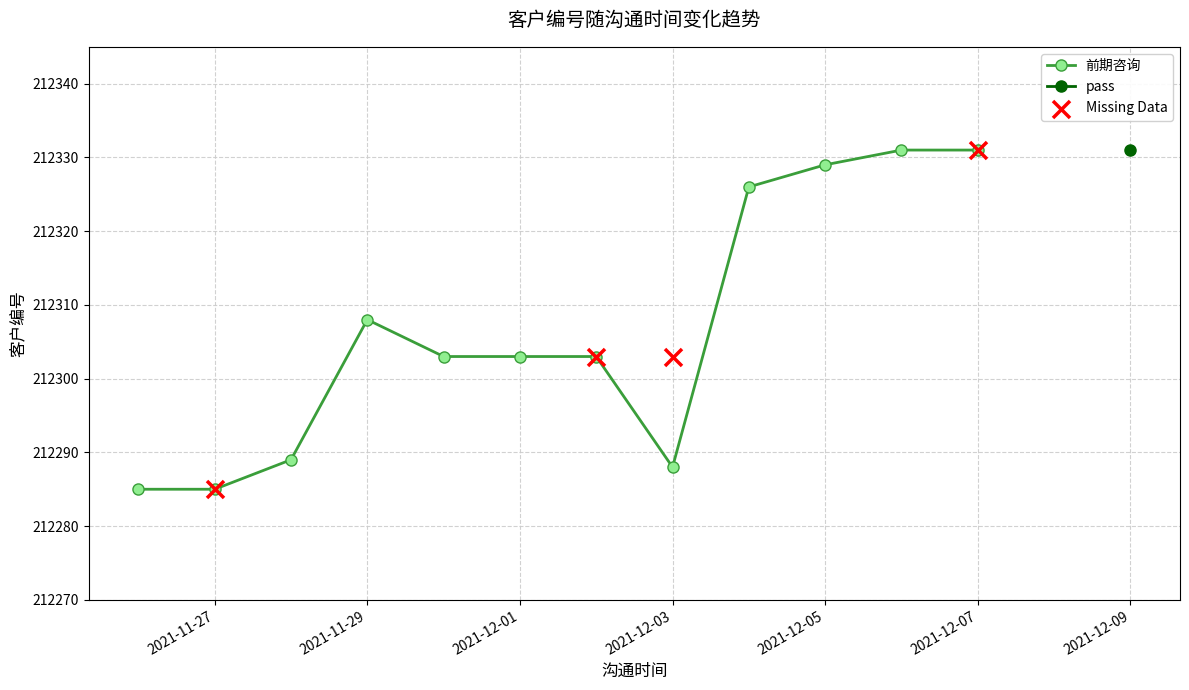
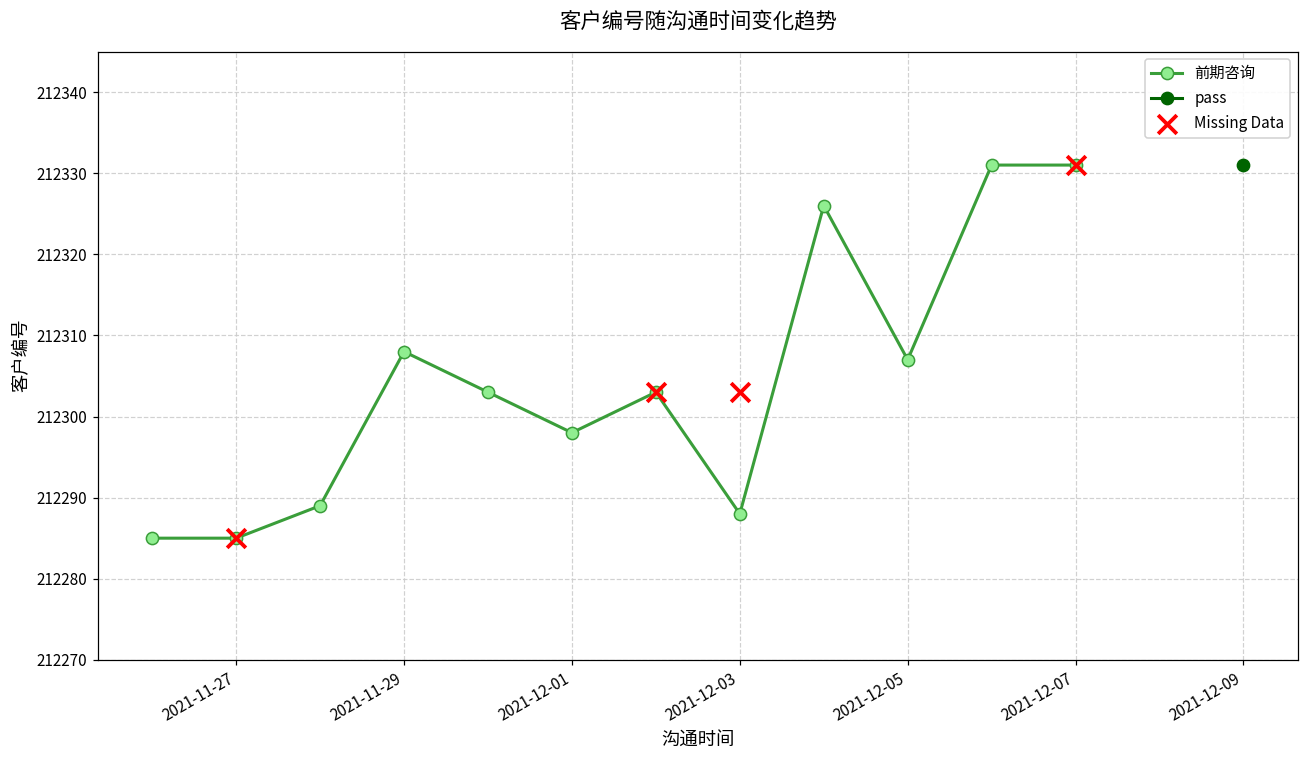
前期咨询, 2021-12-01: 212303 -> 212298
前期咨询, 2021-12-05: 212329 -> 212307
